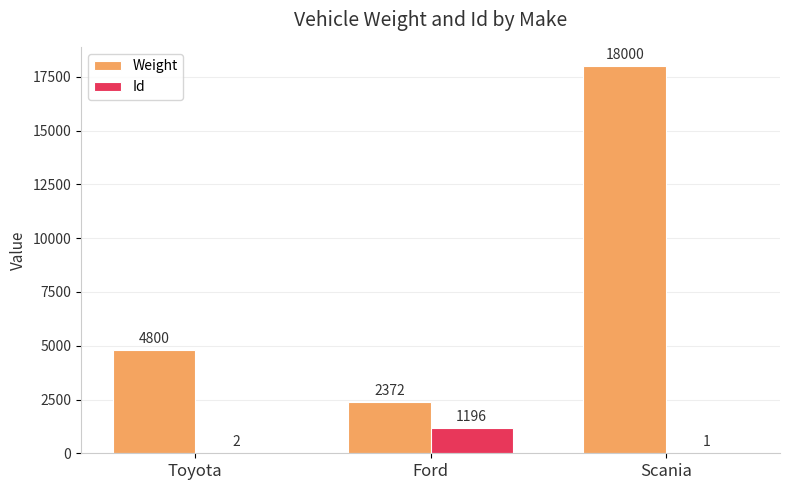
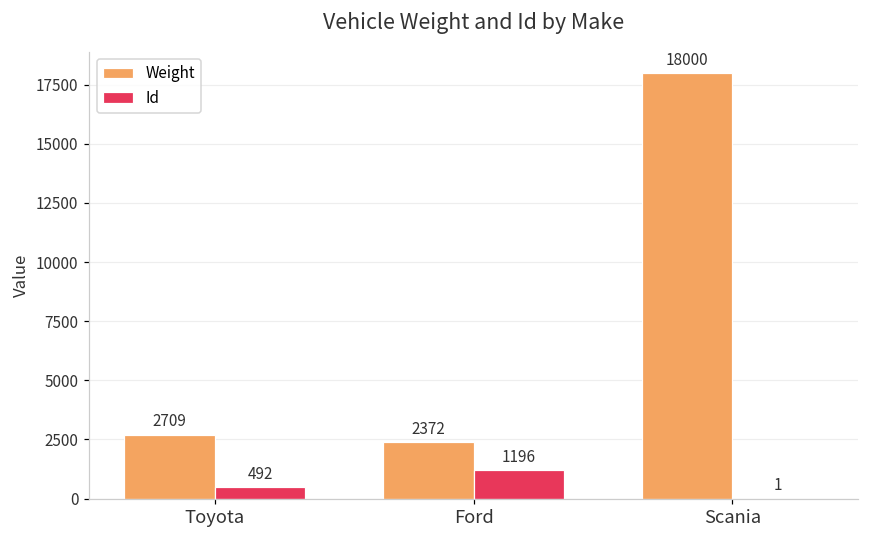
Weight, Toyota: 4800 -> 2709
Id, Toyota: 2 -> 492
